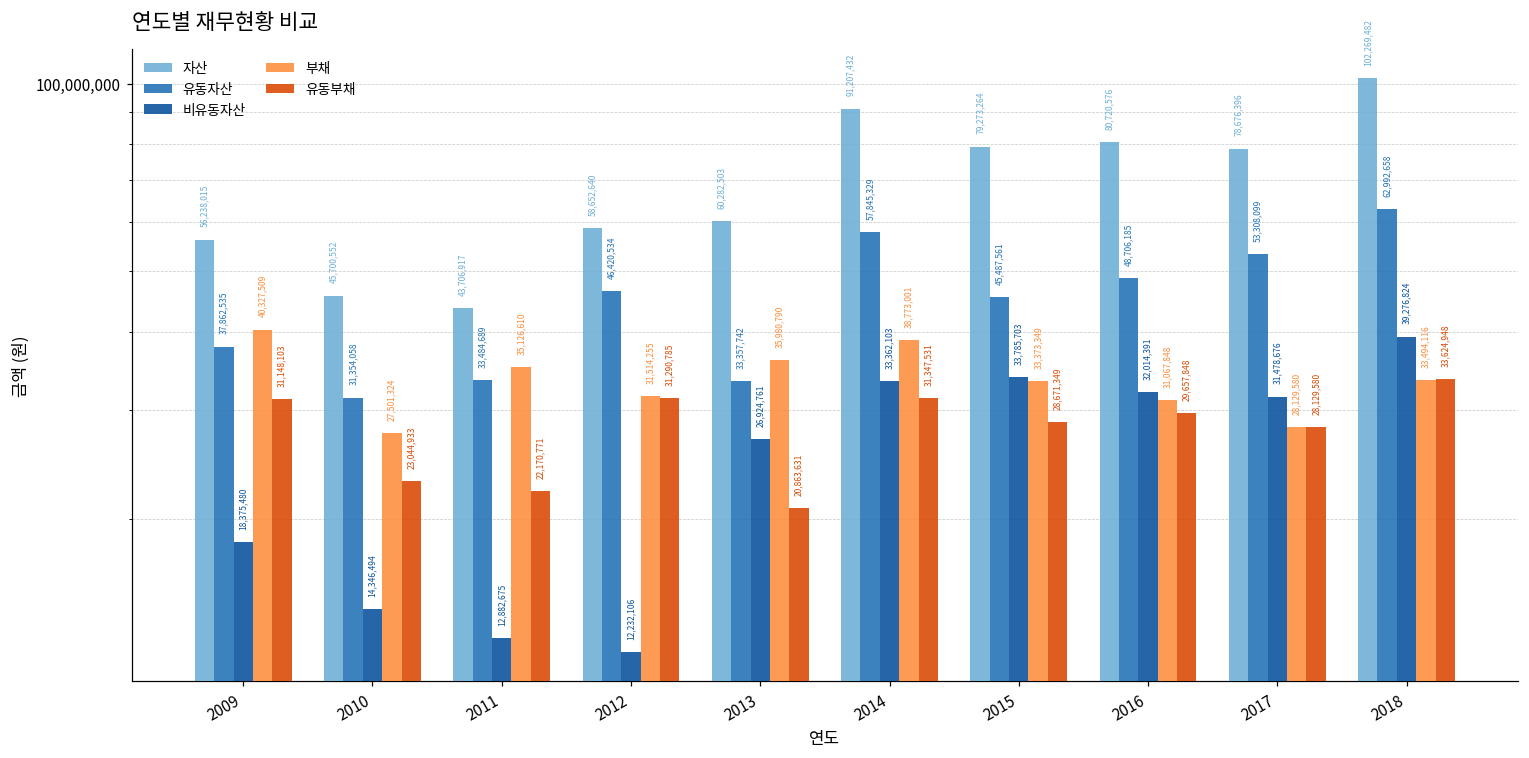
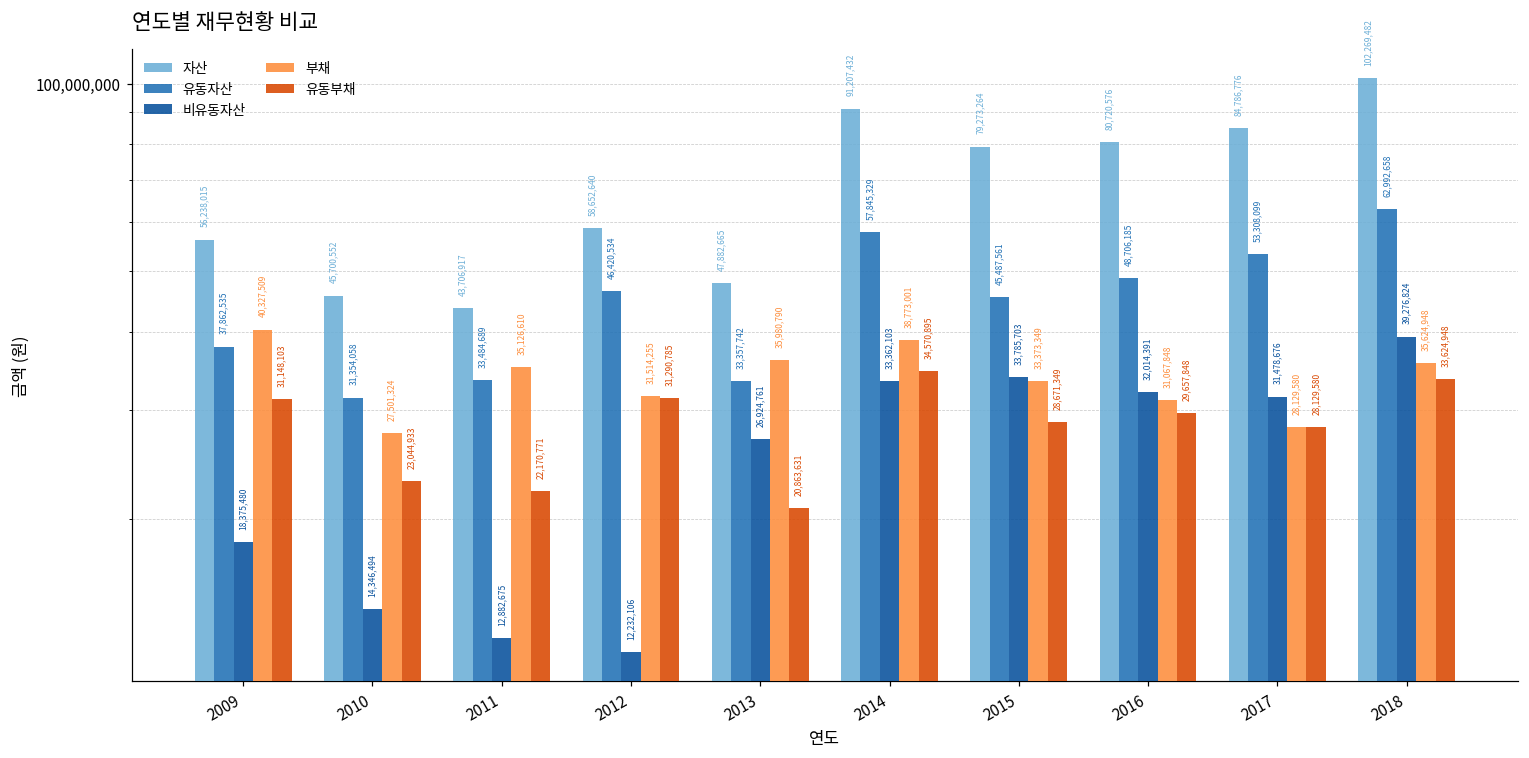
자산, 2013: 60,282,503 -> 47,882,665
유동부채, 2014: 31,347,531 -> 34,570,895
자산, 2017: 78,676,396 -> 84,786,776
부채, 2018: 33,494,116 -> 35,624,948
